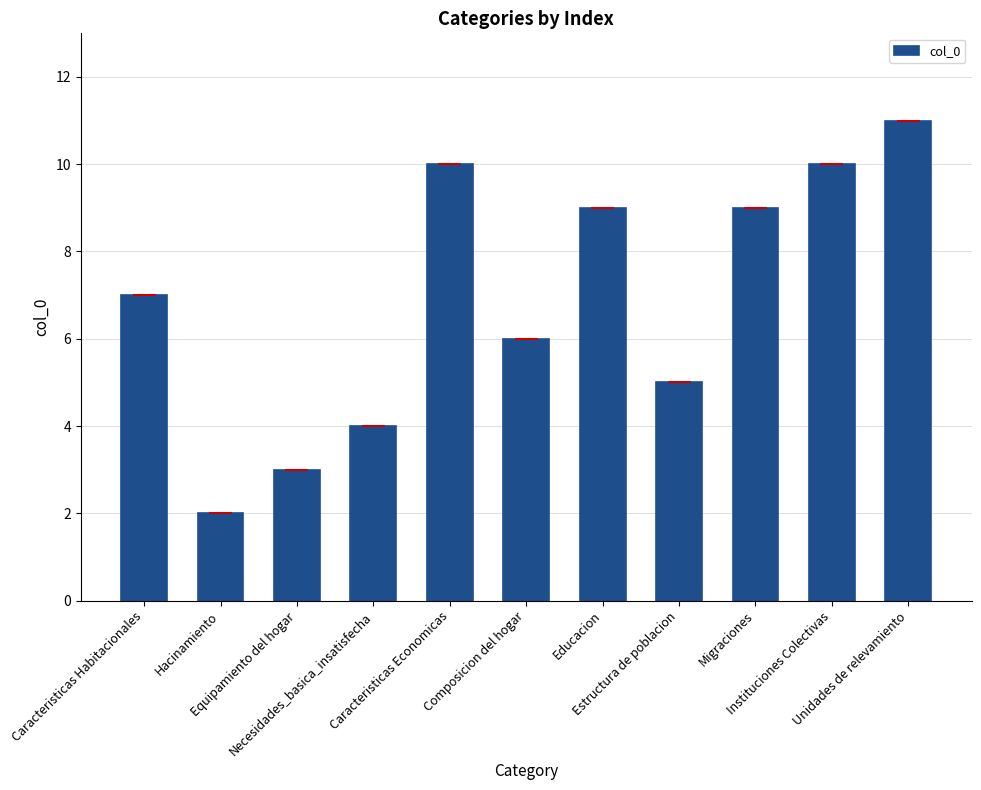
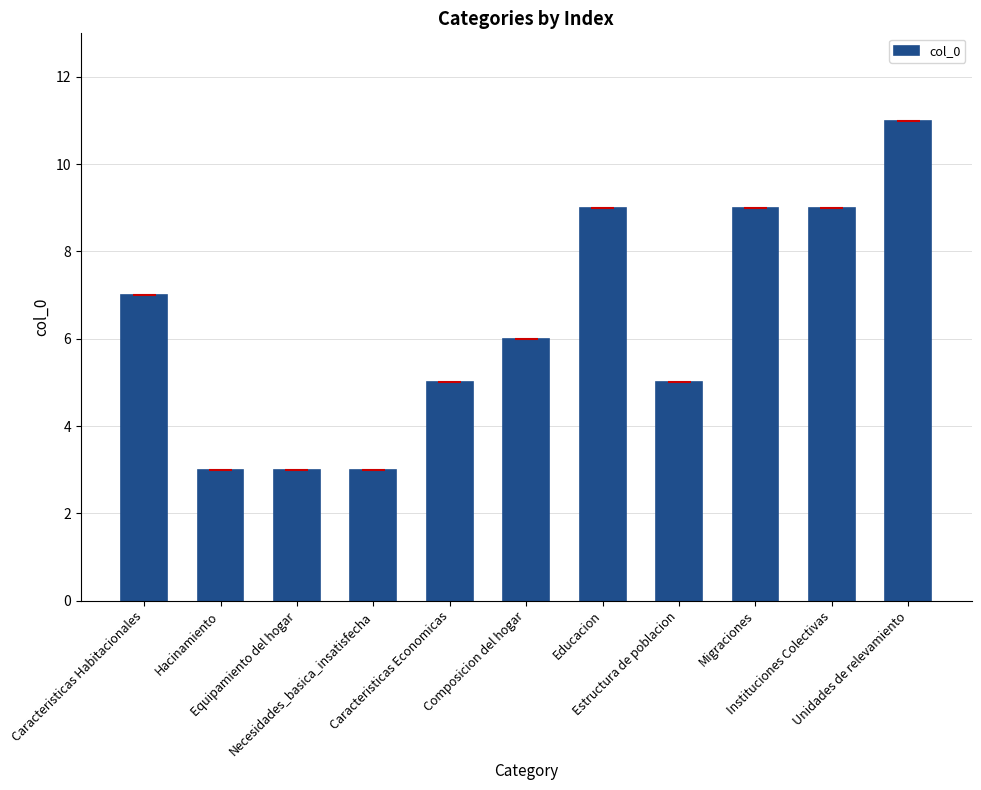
Hacinamiento: 2 -> 3
Necesidades_basica_insatisfecha: 4 -> 3
Caracteristicas Economicas: 10 -> 5
Instituciones Colectivas: 10 -> 9
